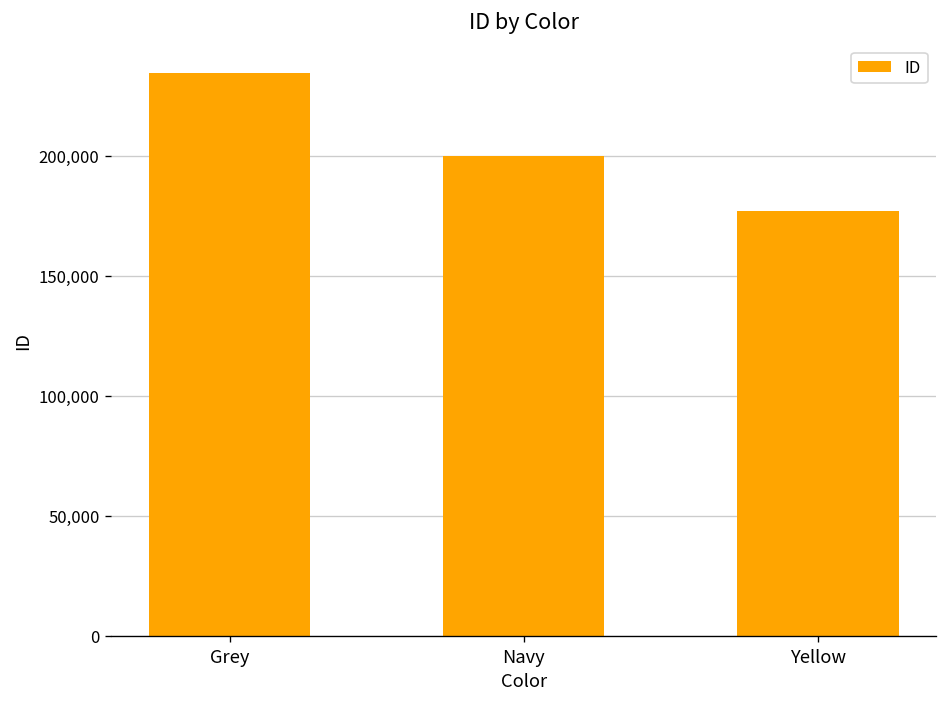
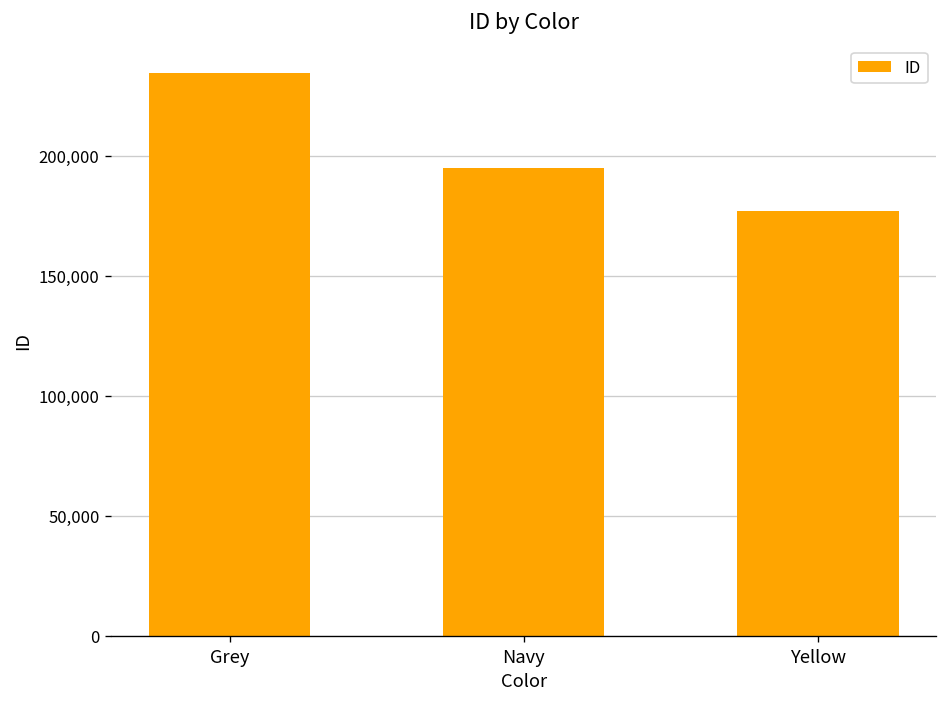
Navy: 200,000 -> 195,000
